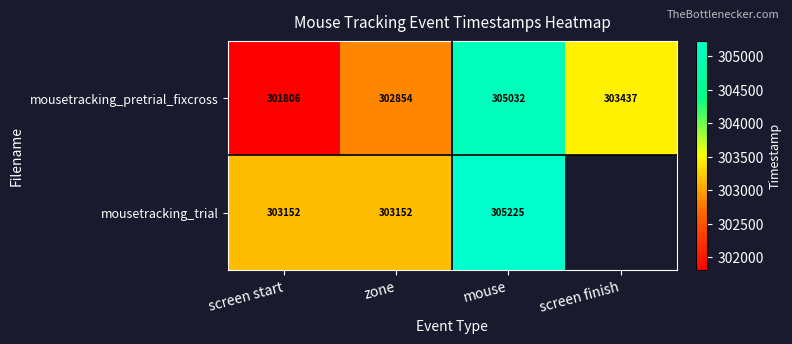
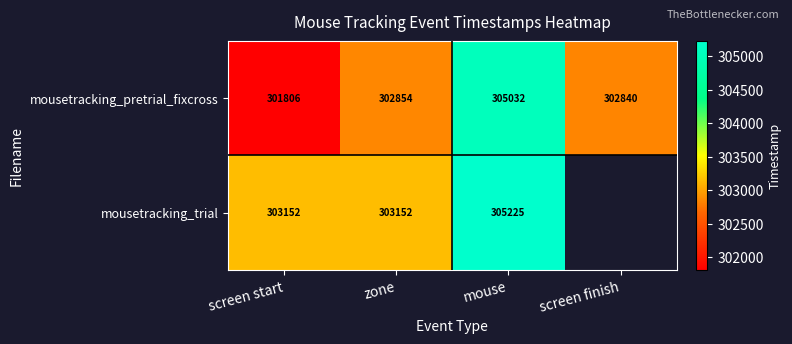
mousetracking_pretrial_fixcross, screen finish: 303437 -> 302840
